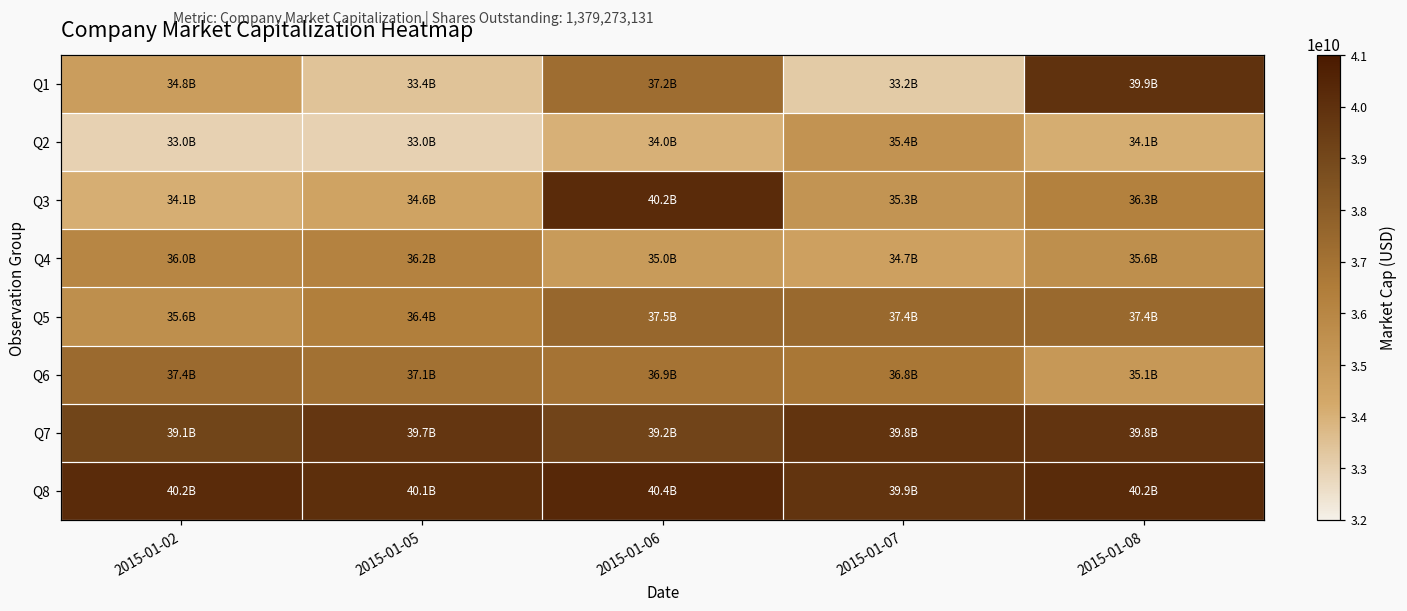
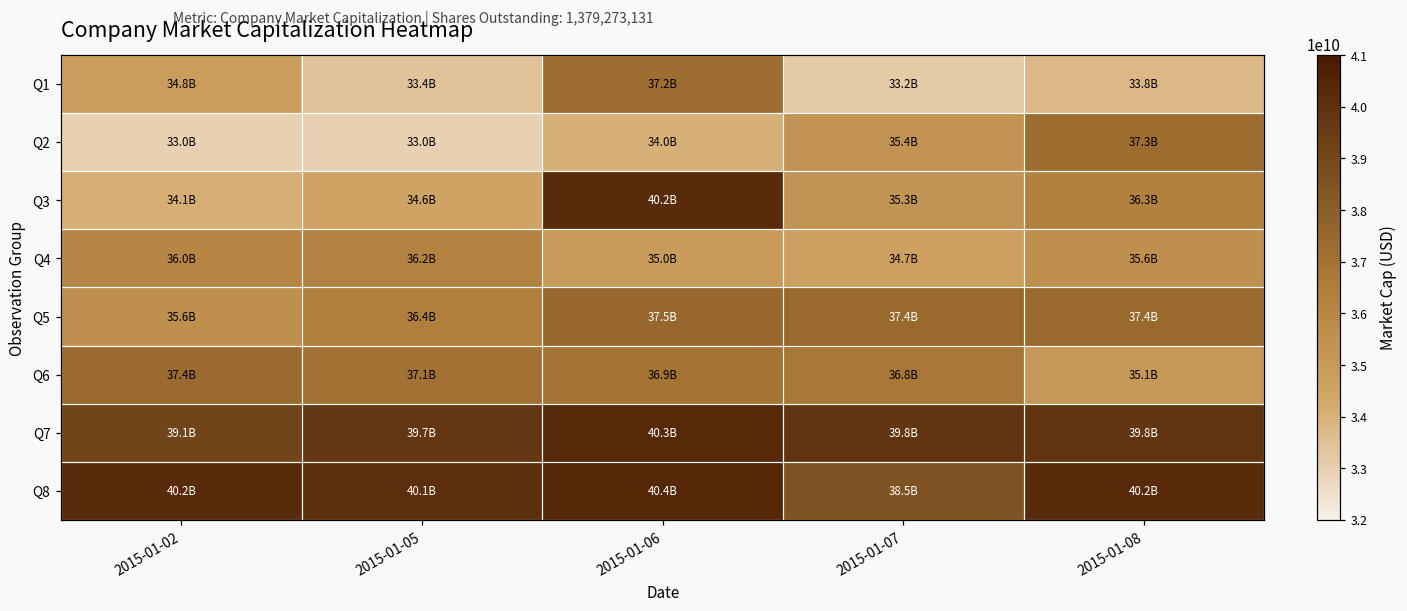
Q1, 2015-01-08: 39.9B -> 33.8B
Q2, 2015-01-08: 34.1B -> 37.3B
Q7, 2015-01-06: 39.2B -> 40.3B
Q8, 2015-01-07: 39.9B -> 38.5B
